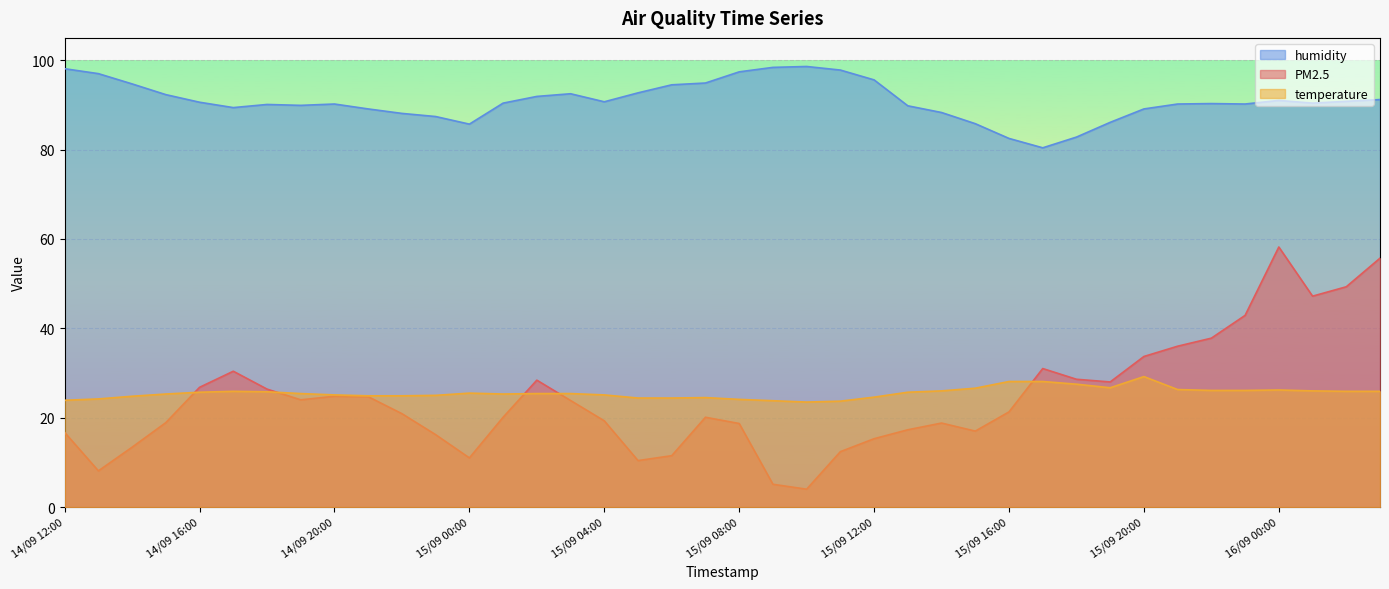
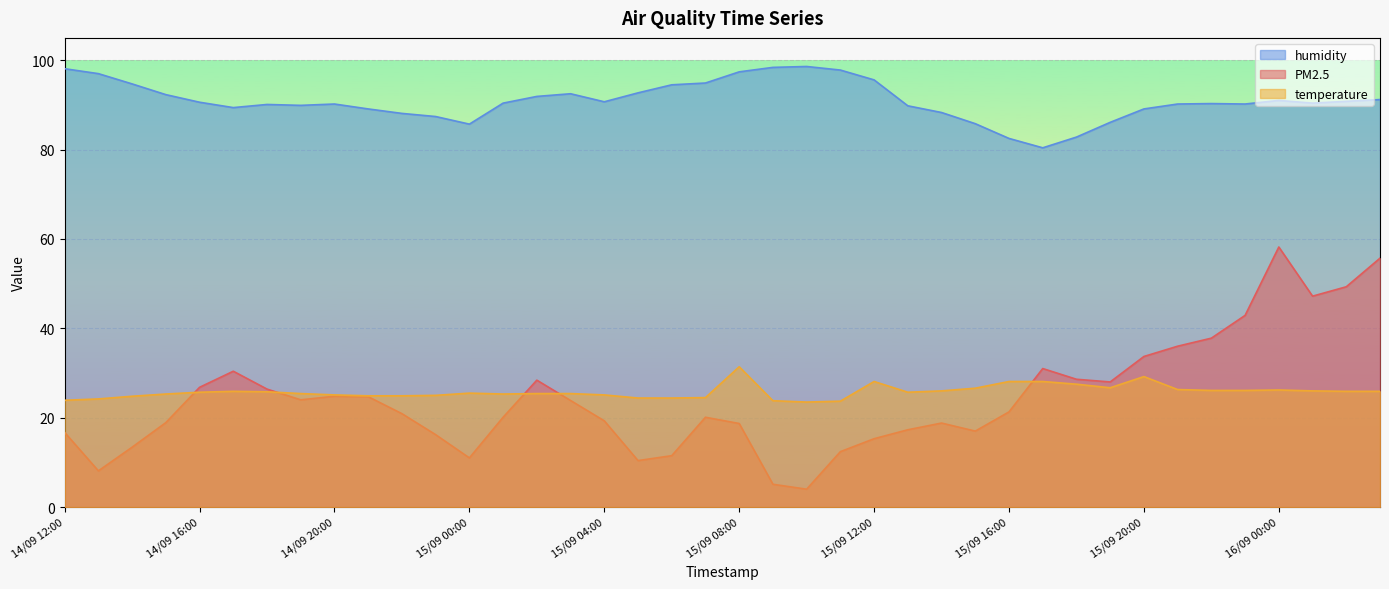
temperature, 15/09 08:00: 24 -> 31
temperature, 15/09 12:00: 25 -> 28
